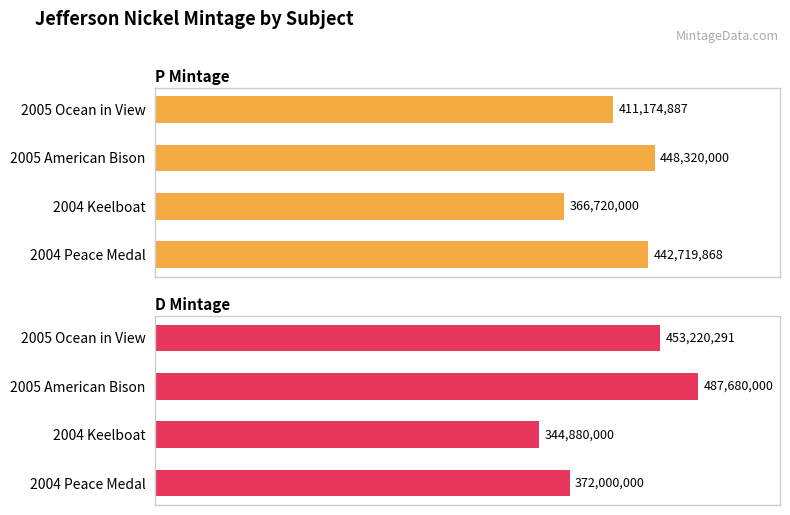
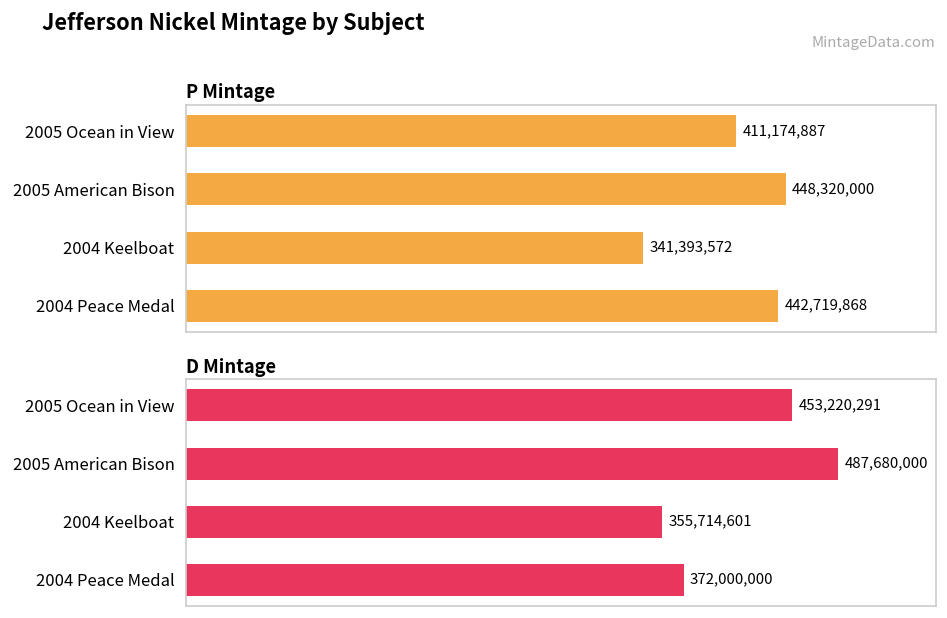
P Mintage, 2004 Keelboat: 366,720,000 -> 341,393,572
D Mintage, 2004 Keelboat: 344,880,000 -> 355,714,601
